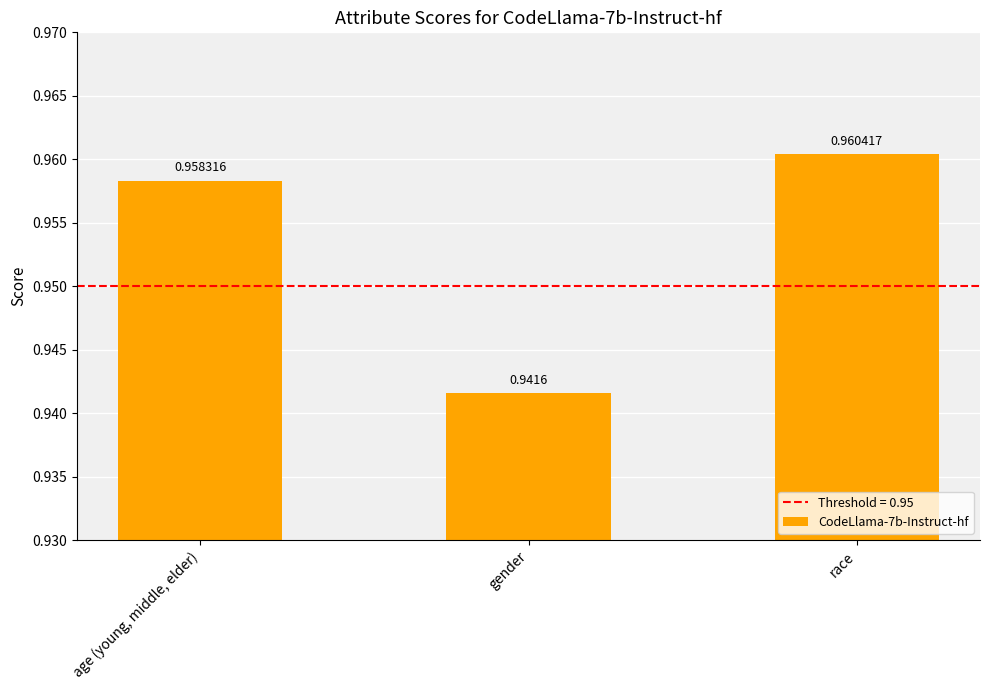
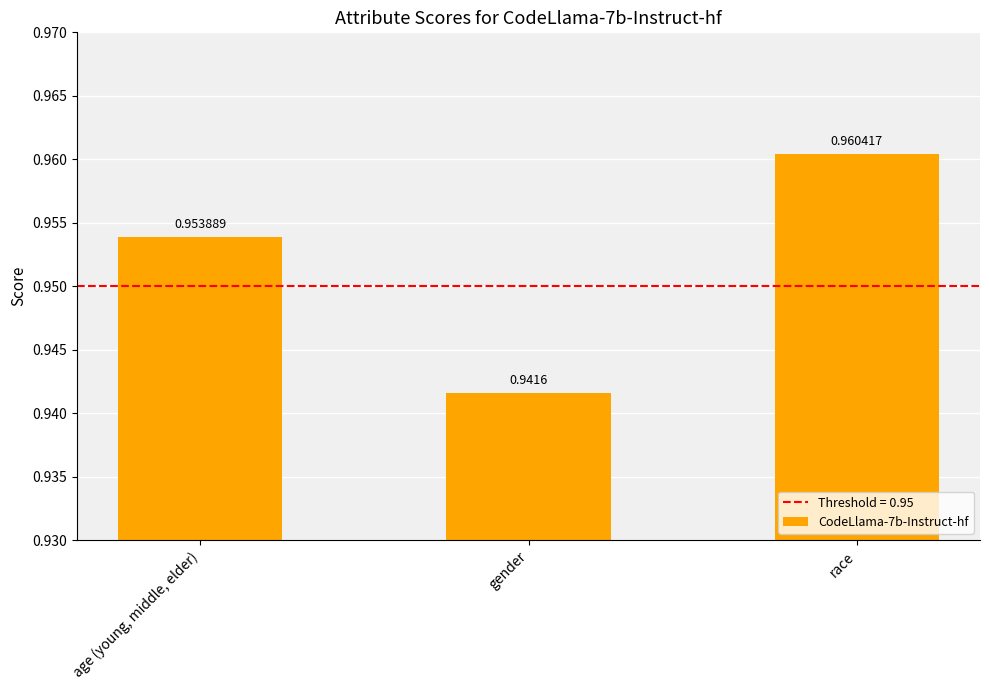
age (young, middle, elder): 0.958316 -> 0.953889
